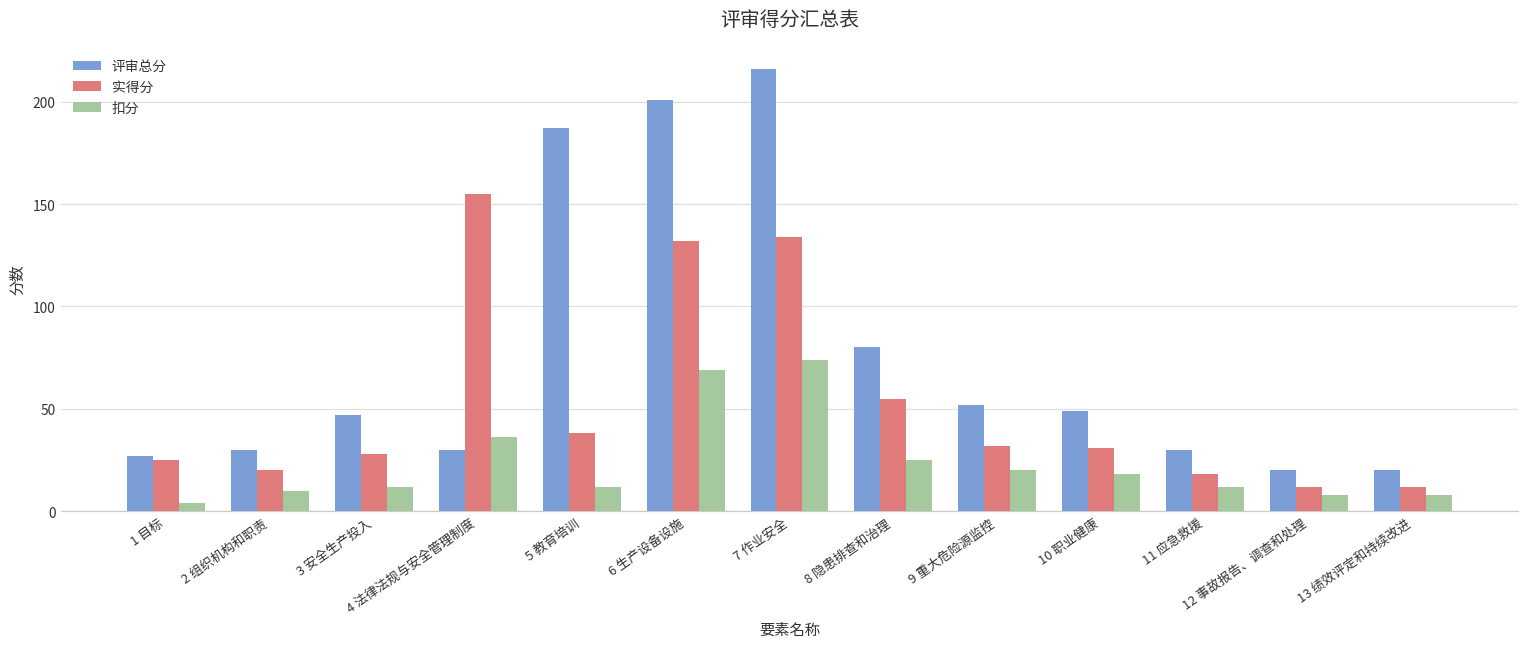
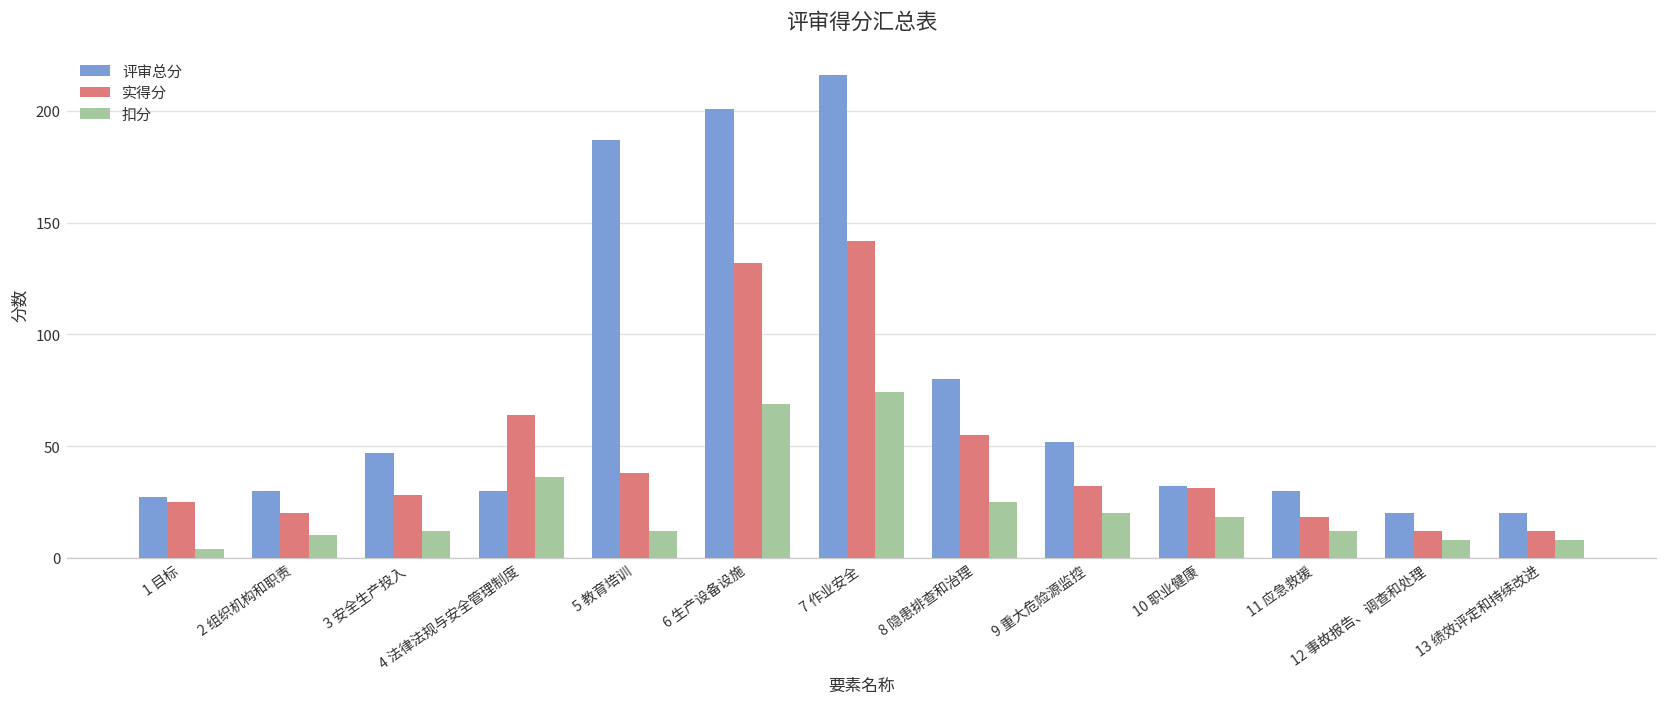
实得分, 4 法律法规与安全管理制度: 155 -> 64
实得分, 7 作业安全: 134 -> 142
评审总分, 10 职业健康: 49 -> 32
